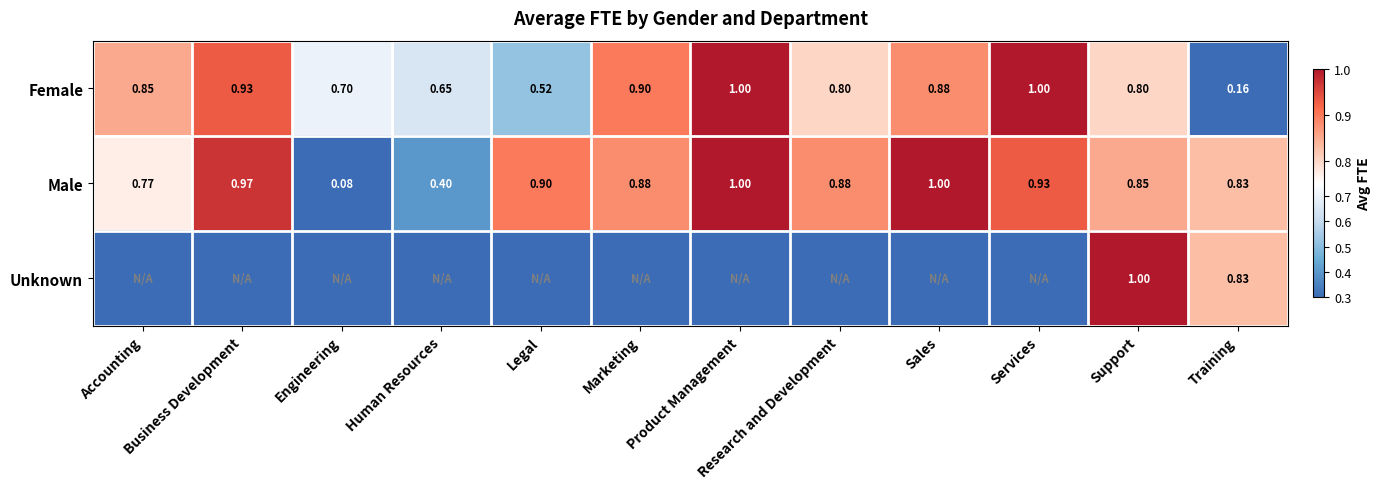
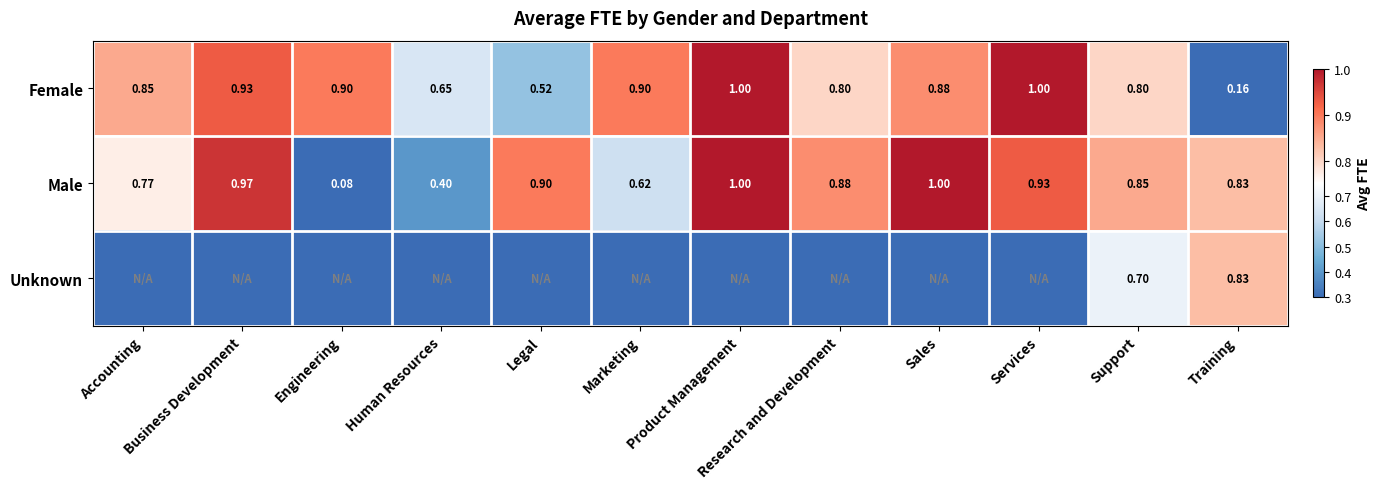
Female, Engineering: 0.70 -> 0.90
Male, Marketing: 0.88 -> 0.62
Unknown, Support: 1.00 -> 0.70
